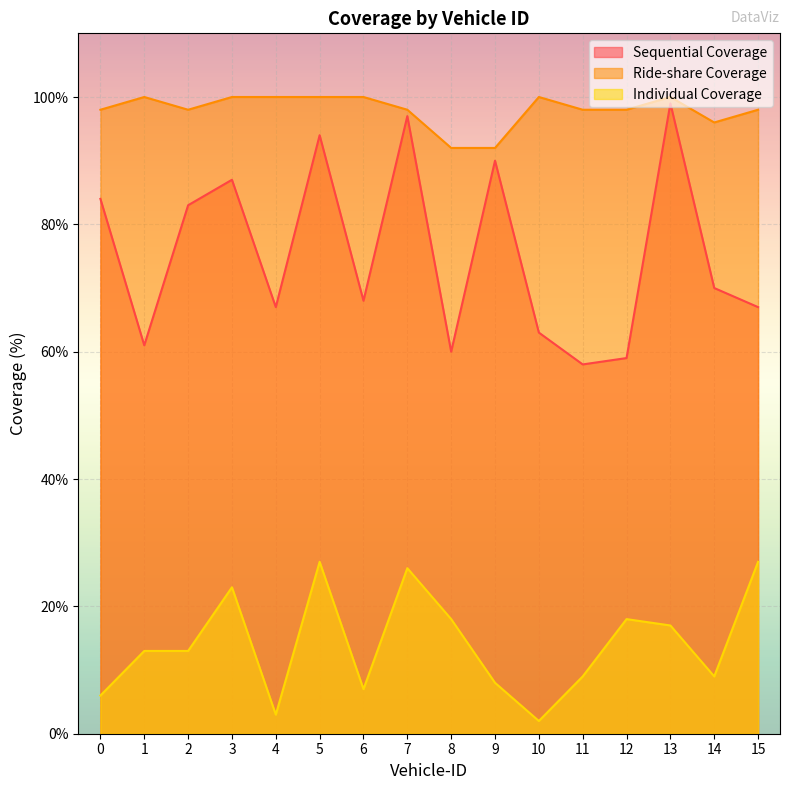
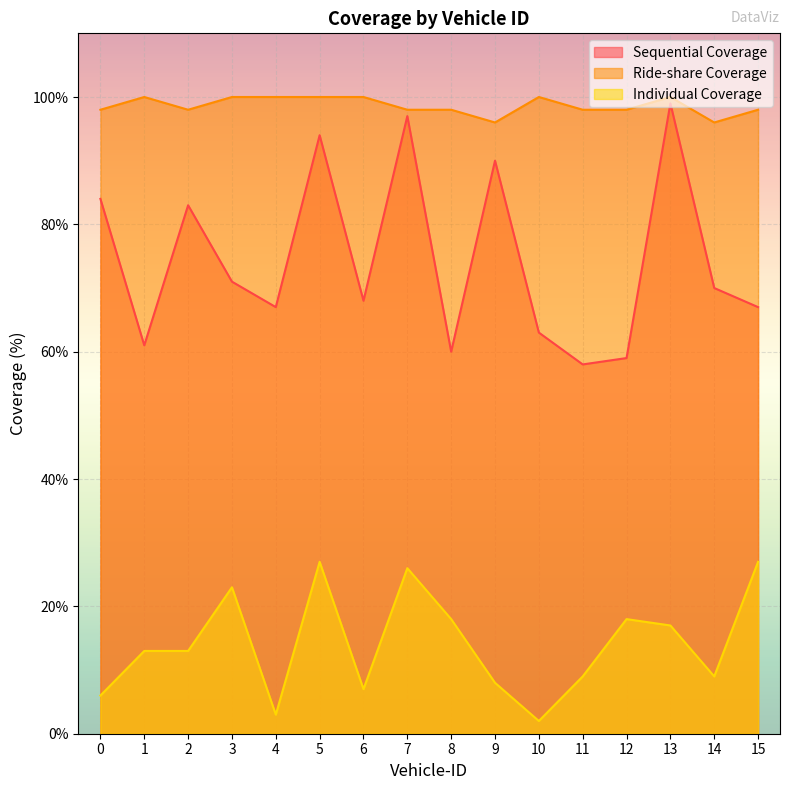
Sequential Coverage, 3: 87% -> 71%
Ride-share Coverage, 8: 92% -> 98%
Ride-share Coverage, 9: 92% -> 96%
